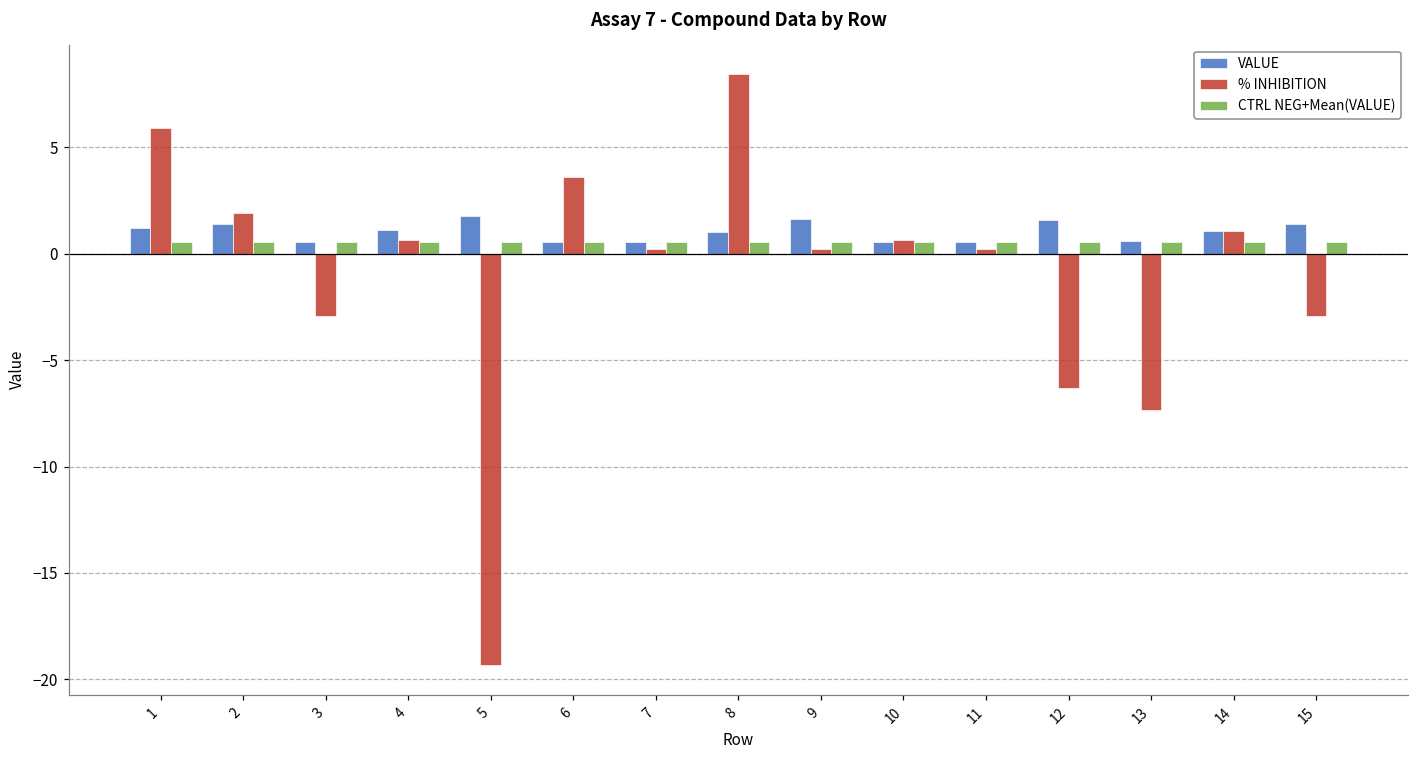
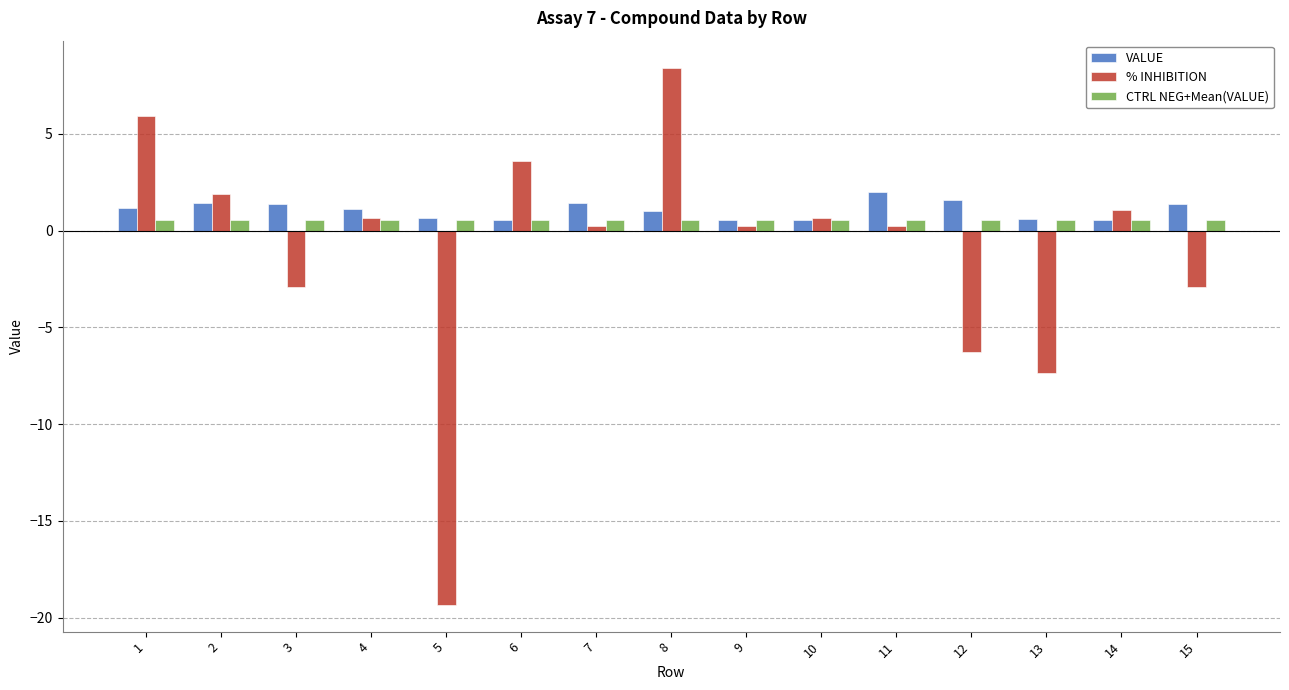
VALUE, 3: 0.6 -> 1.4
VALUE, 5: 1.8 -> 0.6
VALUE, 7: 0.5 -> 1.4
VALUE, 9: 1.6 -> 0.5
VALUE, 11: 0.5 -> 2.0
VALUE, 14: 1.1 -> 0.5
